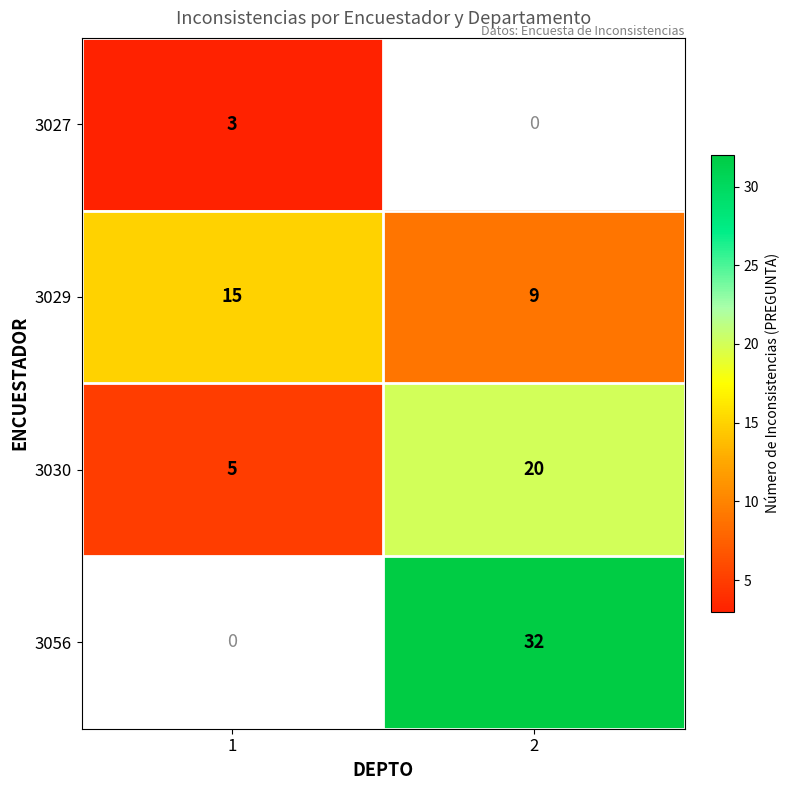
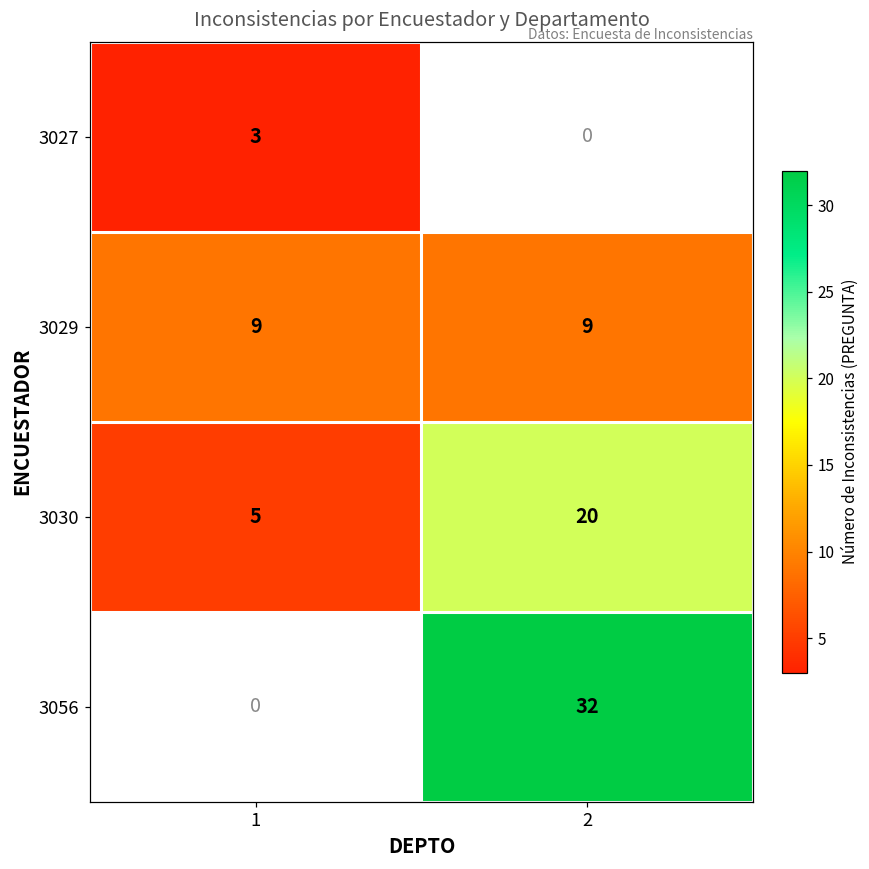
3029, 1: 15 -> 9
